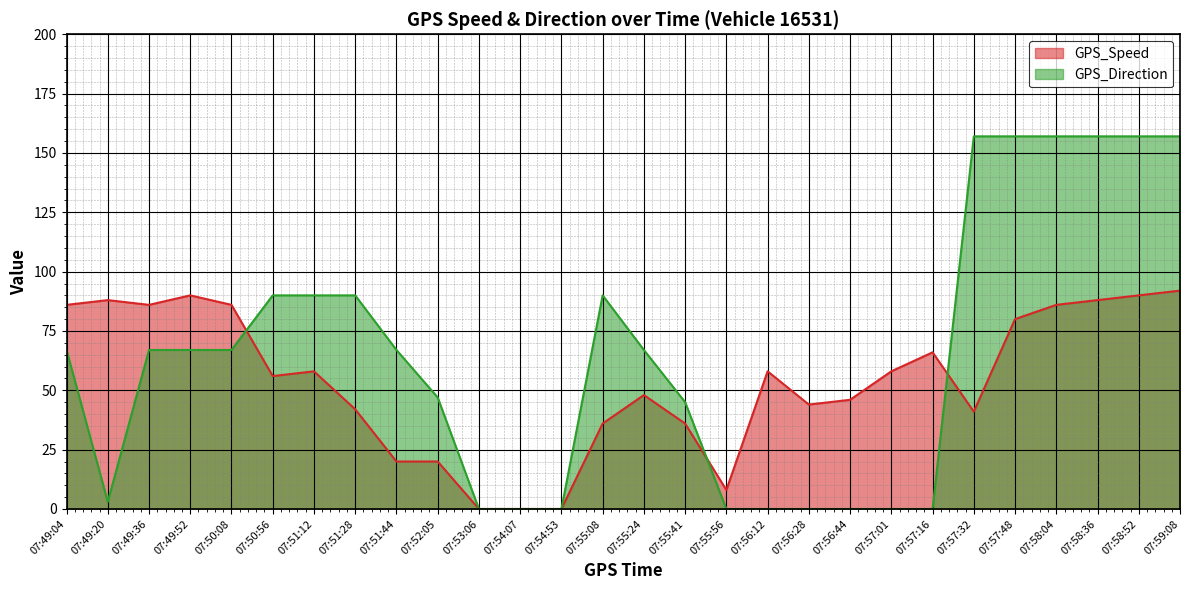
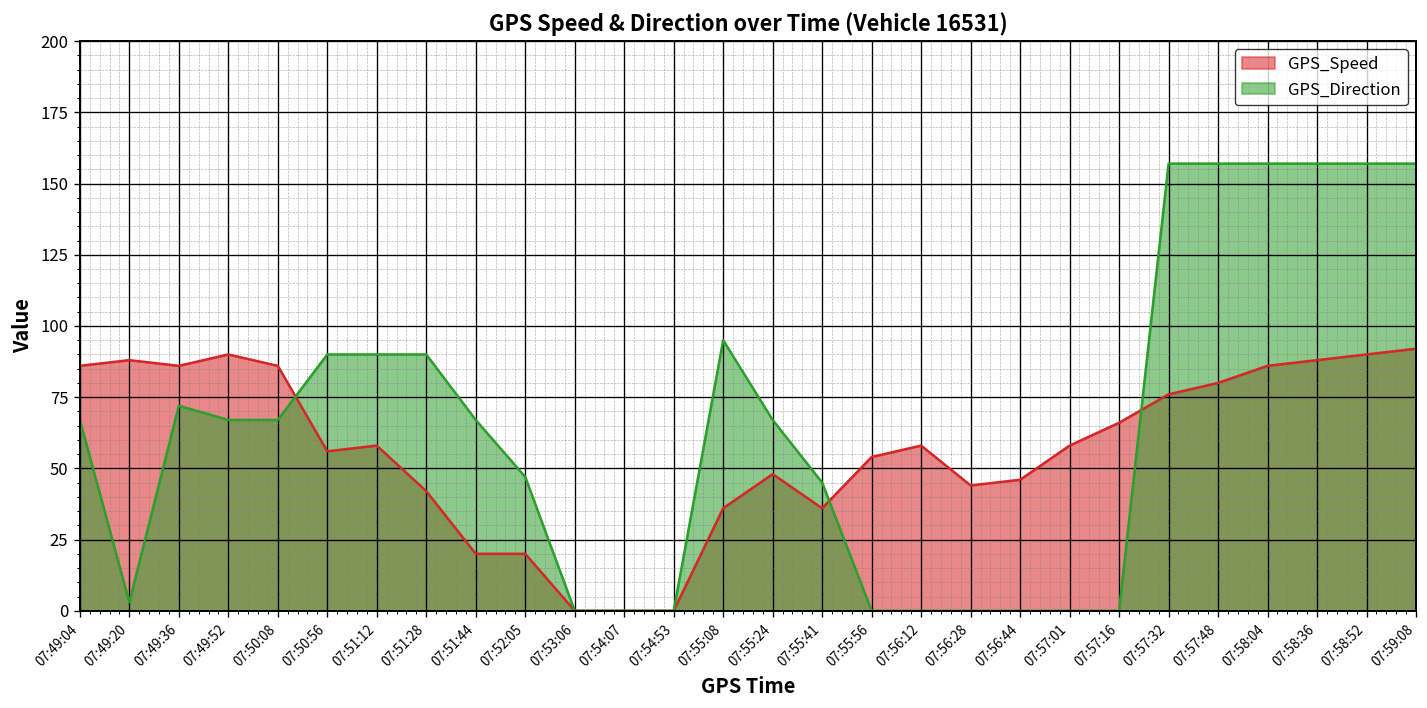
GPS_Direction, 07:49:36: 67 -> 72
GPS_Direction, 07:55:08: 90 -> 95
GPS_Speed, 07:55:56: 8 -> 54
GPS_Speed, 07:57:32: 41 -> 76
